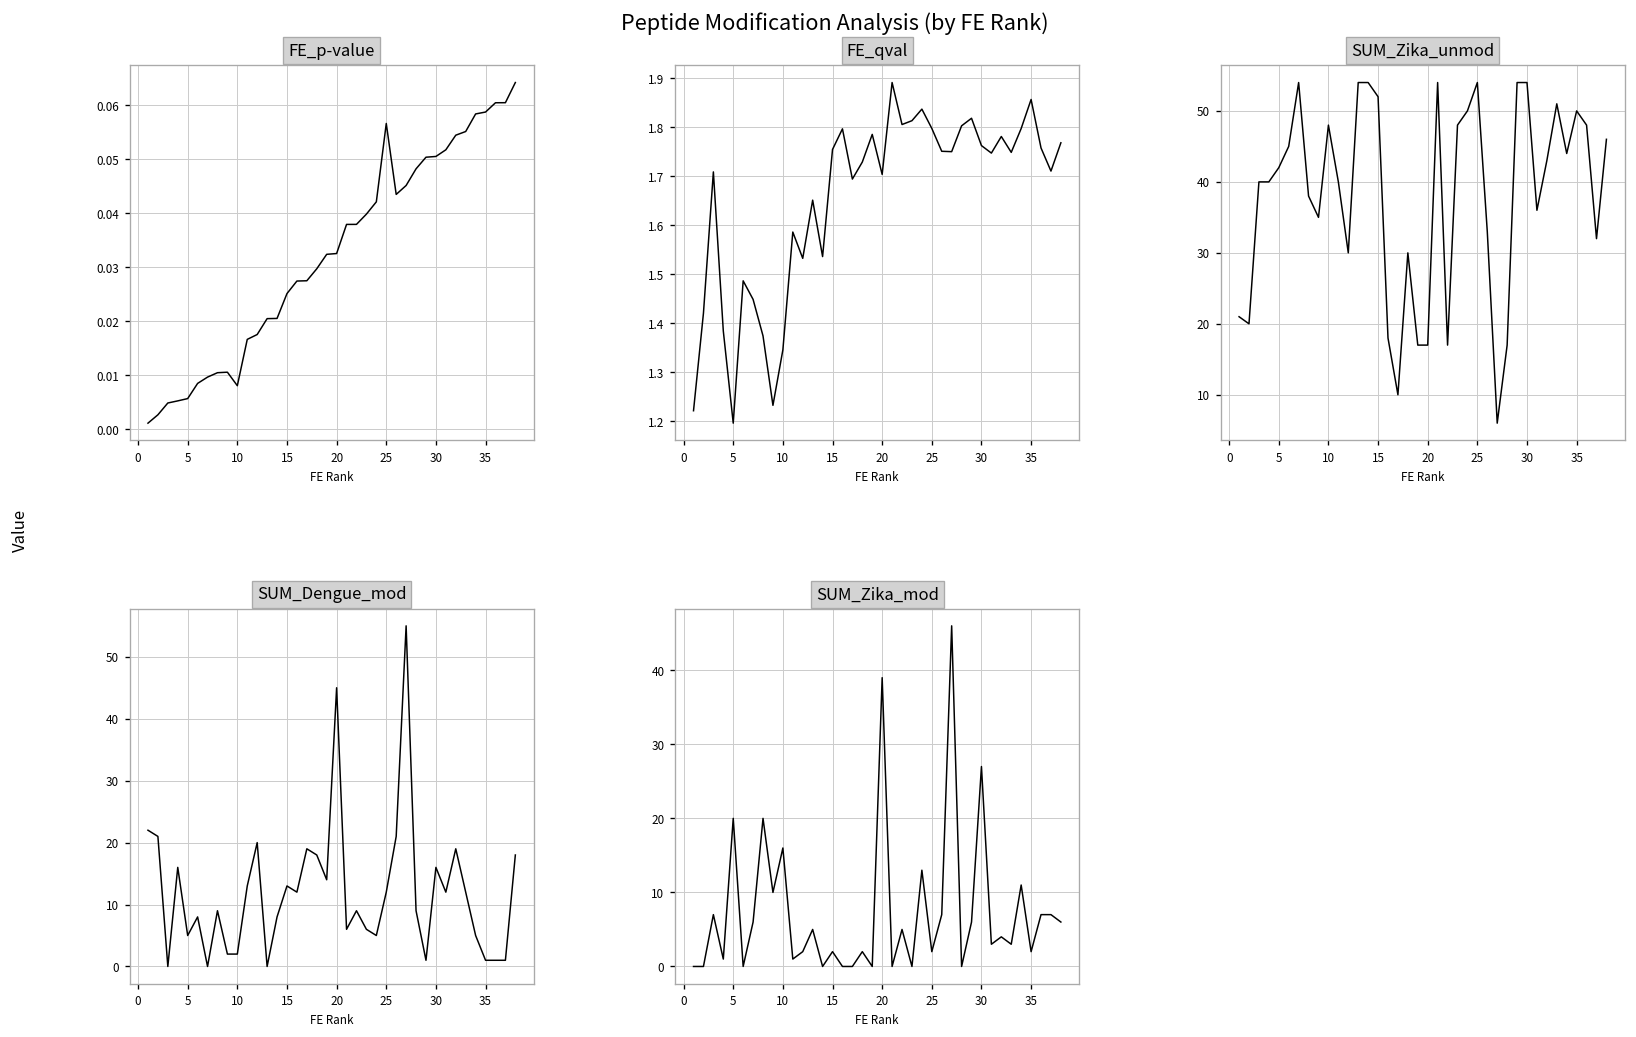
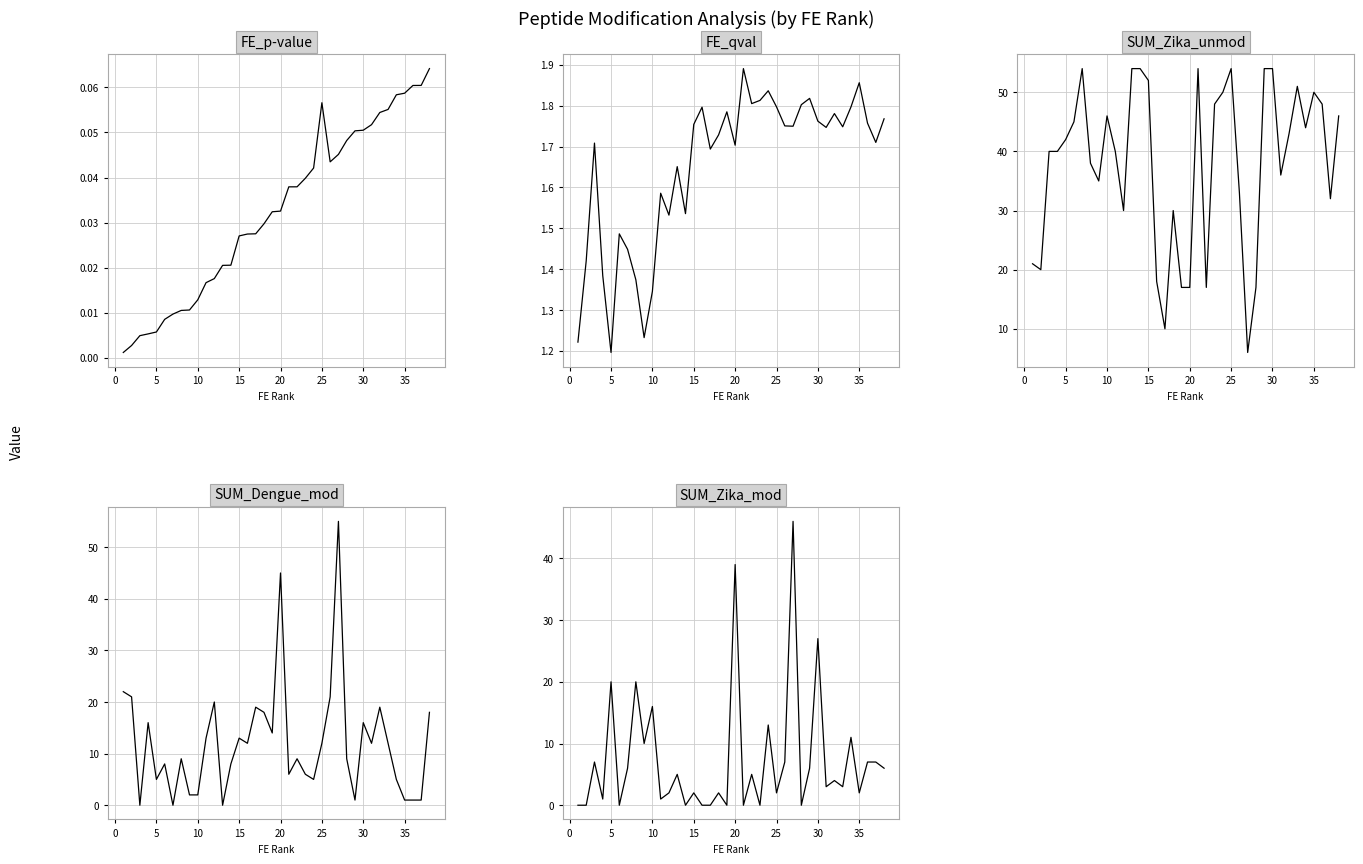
FE_p-value, 10: 0.008 -> 0.013
FE_p-value, 15: 0.025 -> 0.027
SUM_Zika_unmod, 10: 48 -> 46
